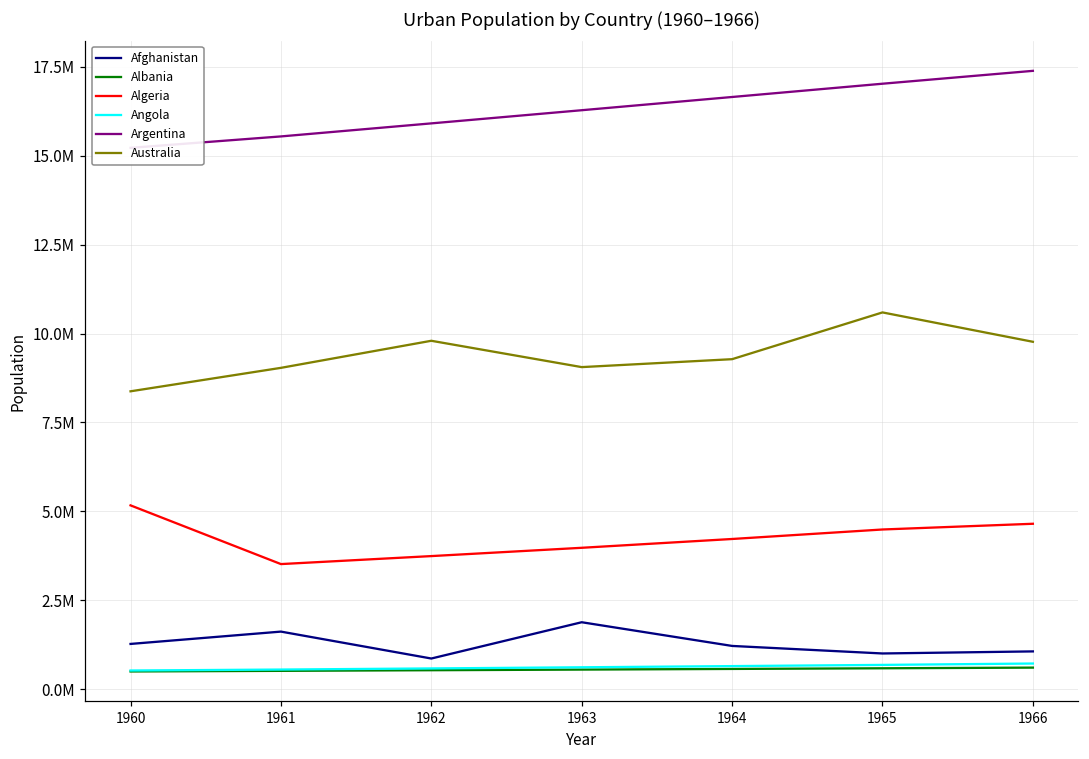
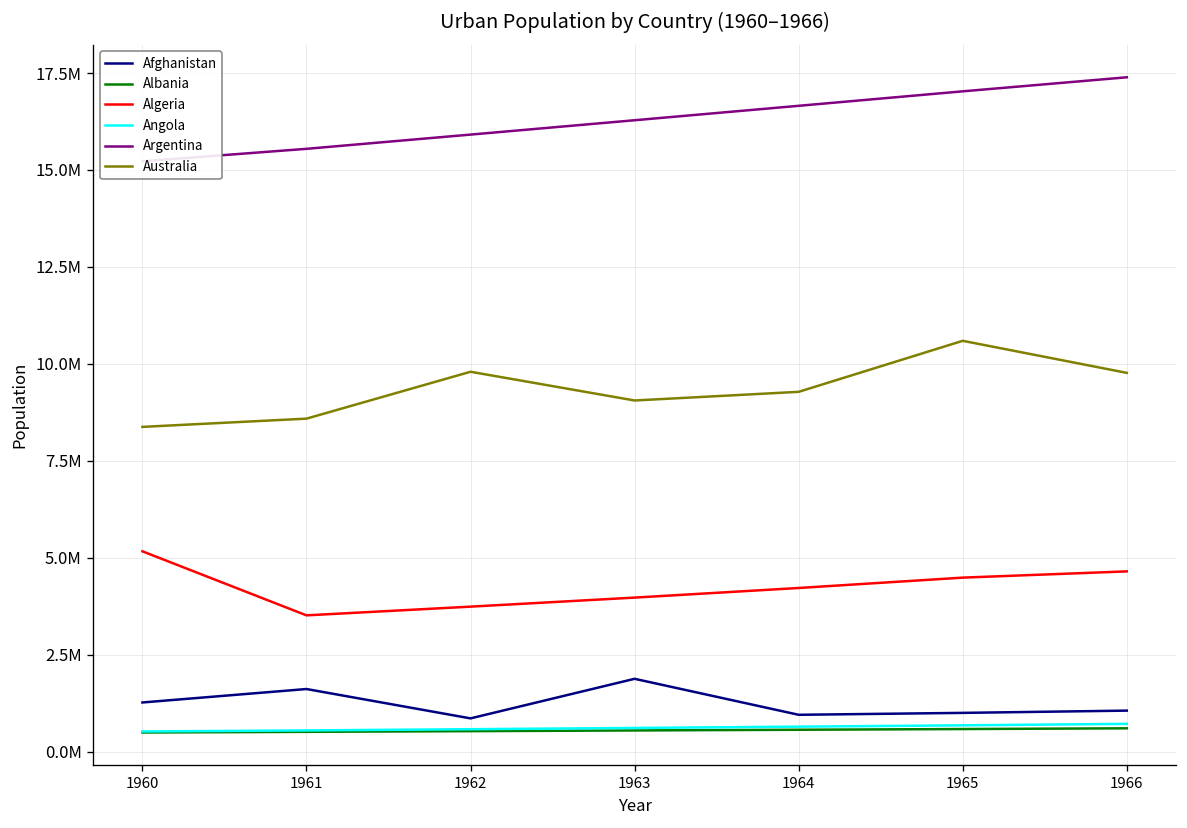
Australia, 1961: 9000000 -> 8600000
Afghanistan, 1964: 1200000 -> 1000000
